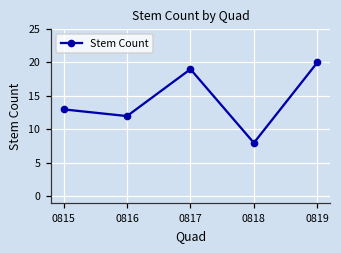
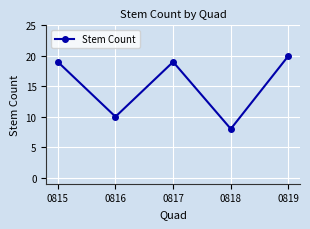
0815: 13 -> 19
0816: 12 -> 10
